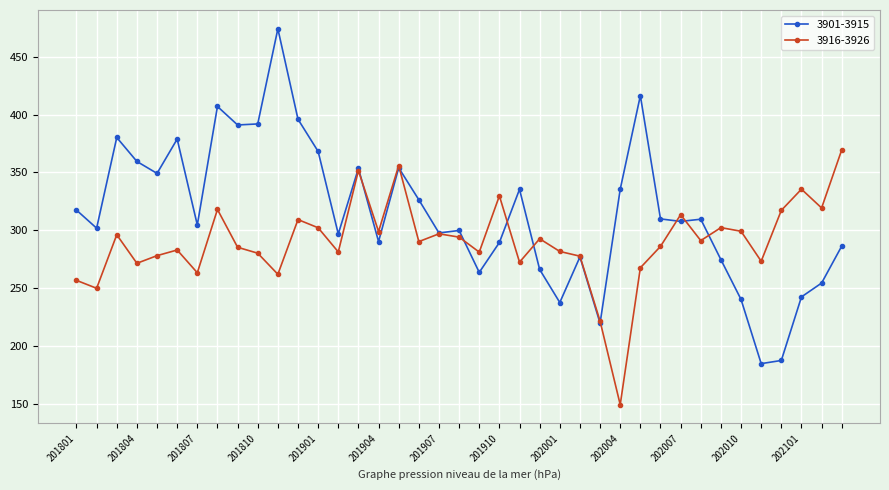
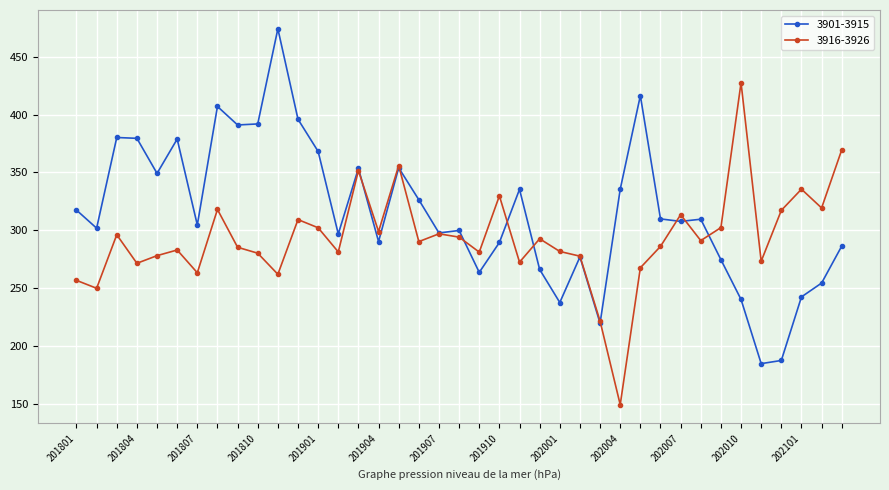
3901-3915, 201804: 359 -> 379
3916-3926, 202010: 299 -> 428
